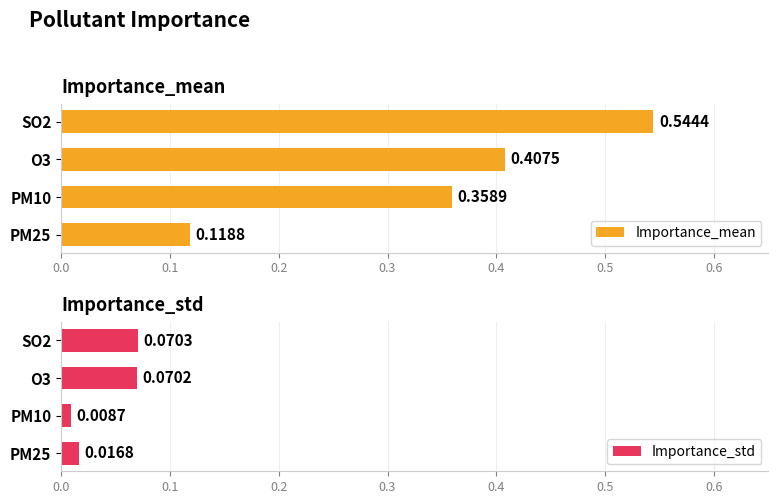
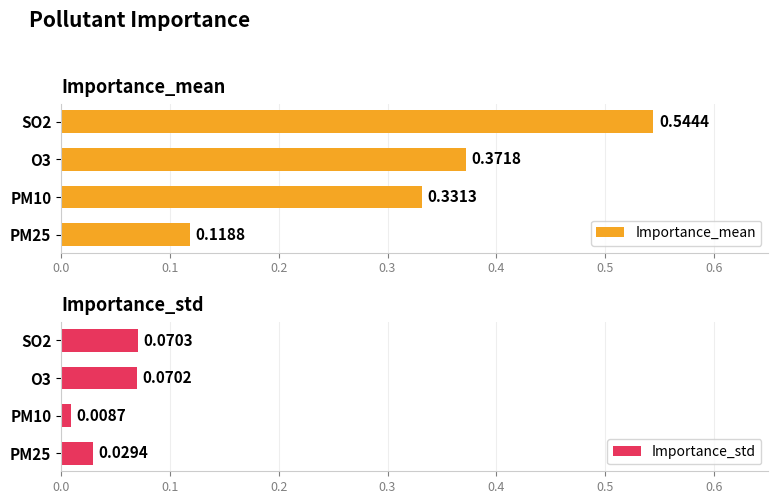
Importance_mean, O3: 0.4075 -> 0.3718
Importance_mean, PM10: 0.3589 -> 0.3313
Importance_std, PM25: 0.0168 -> 0.0294
